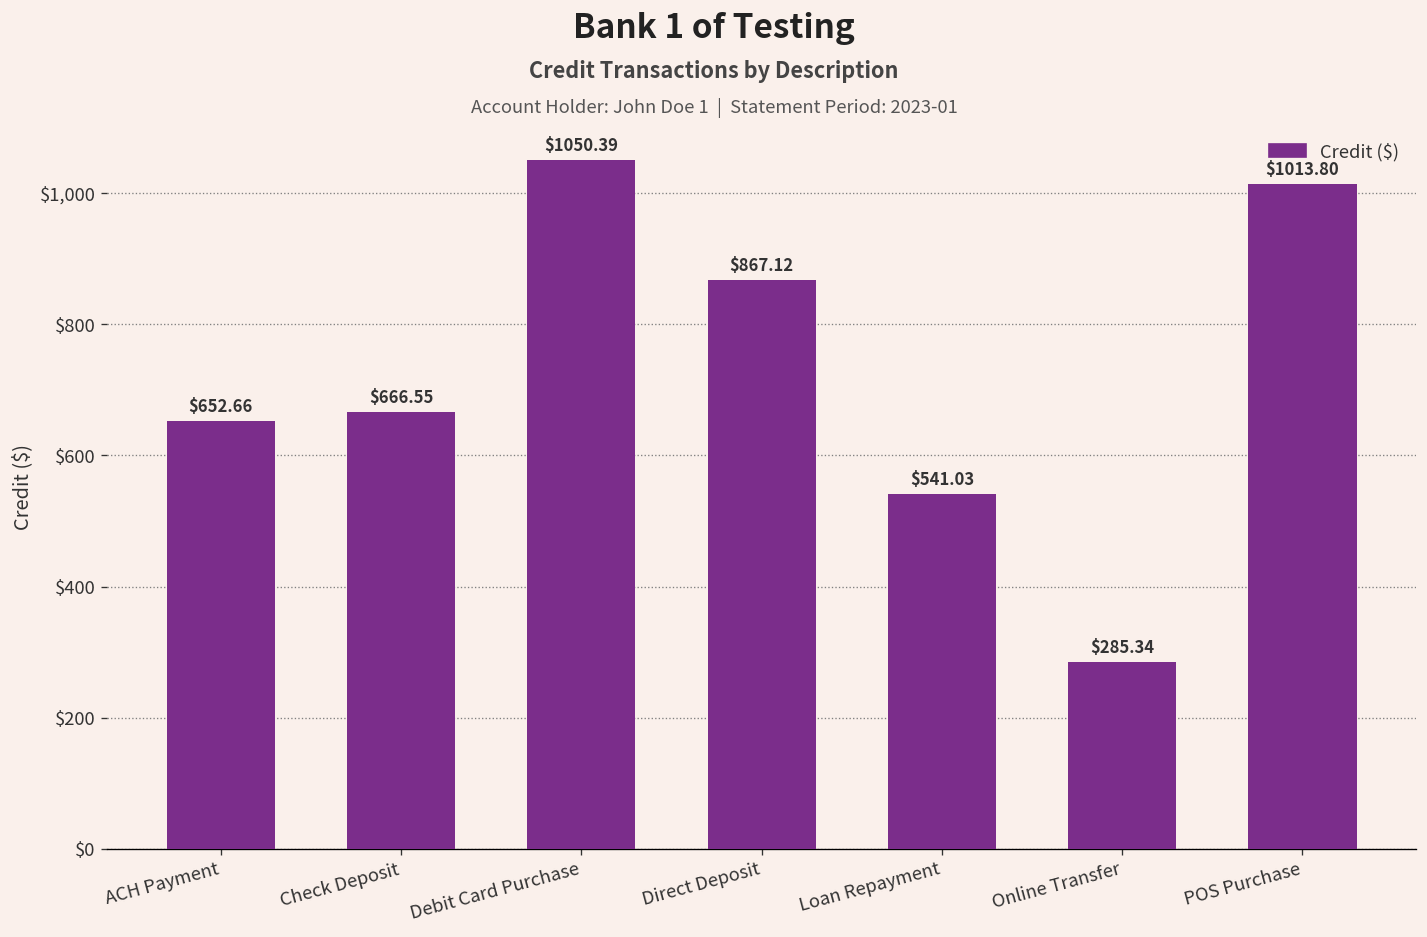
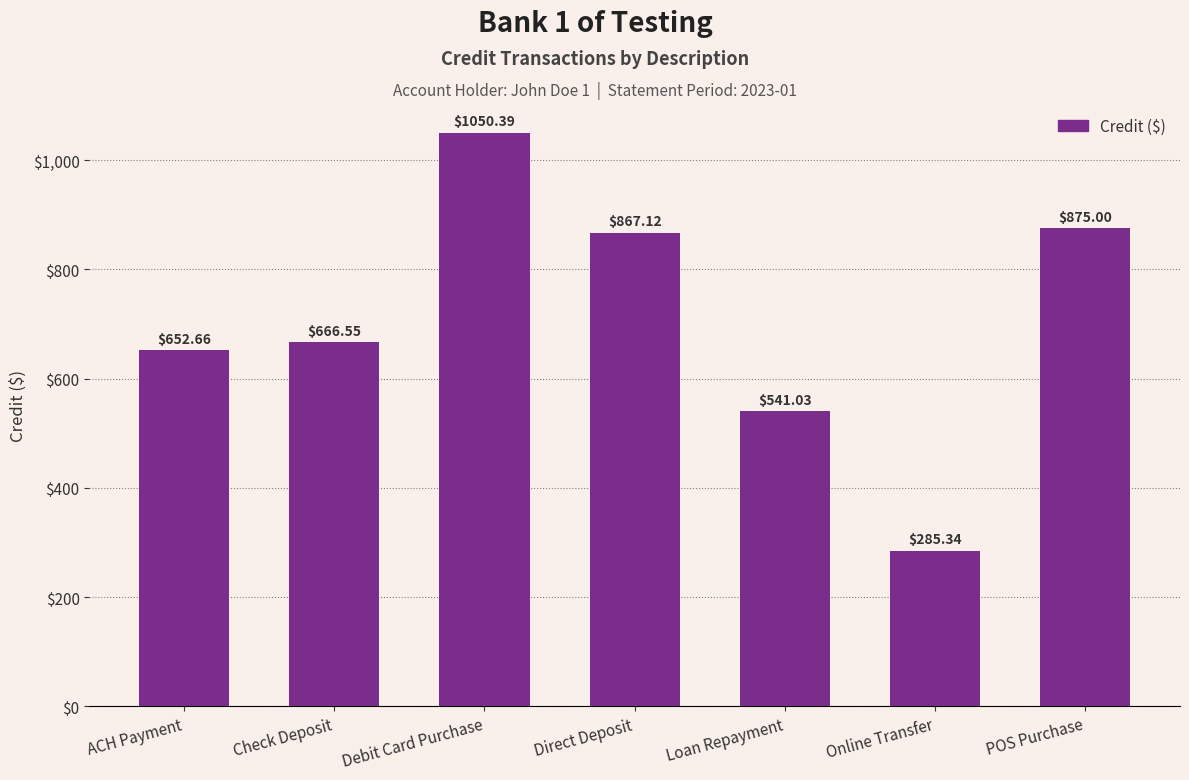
POS Purchase: $1013.80 -> $875.00
